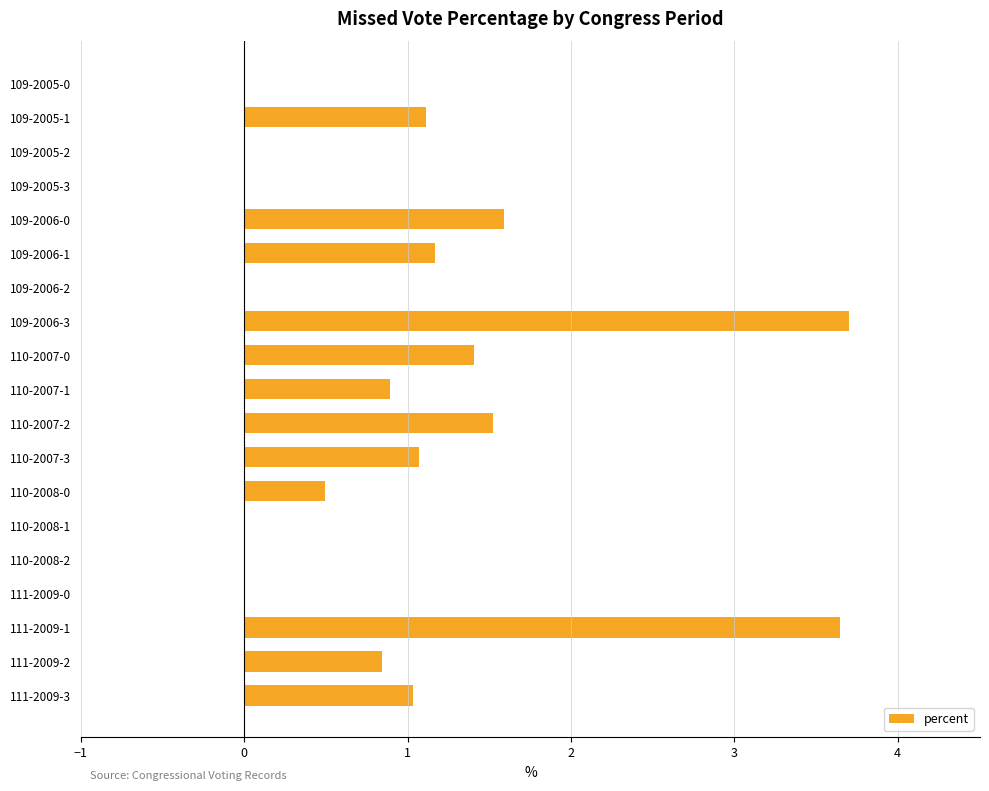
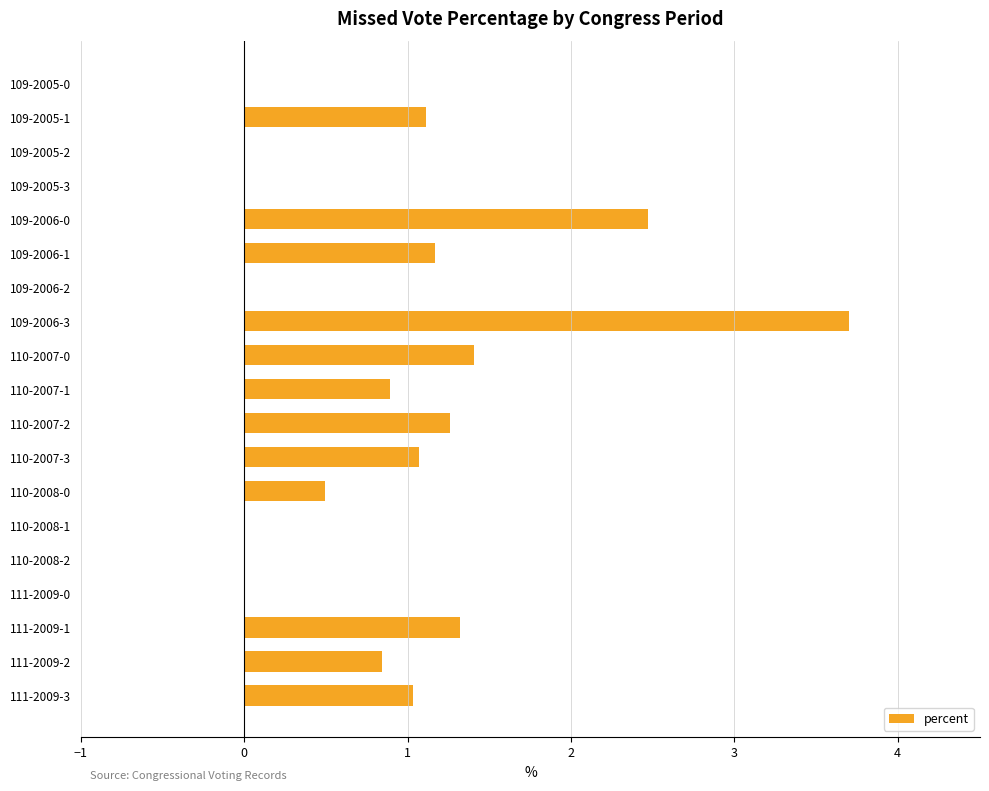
109-2006-0: 1.59 -> 2.47
110-2007-2: 1.52 -> 1.26
111-2009-1: 3.65 -> 1.32
